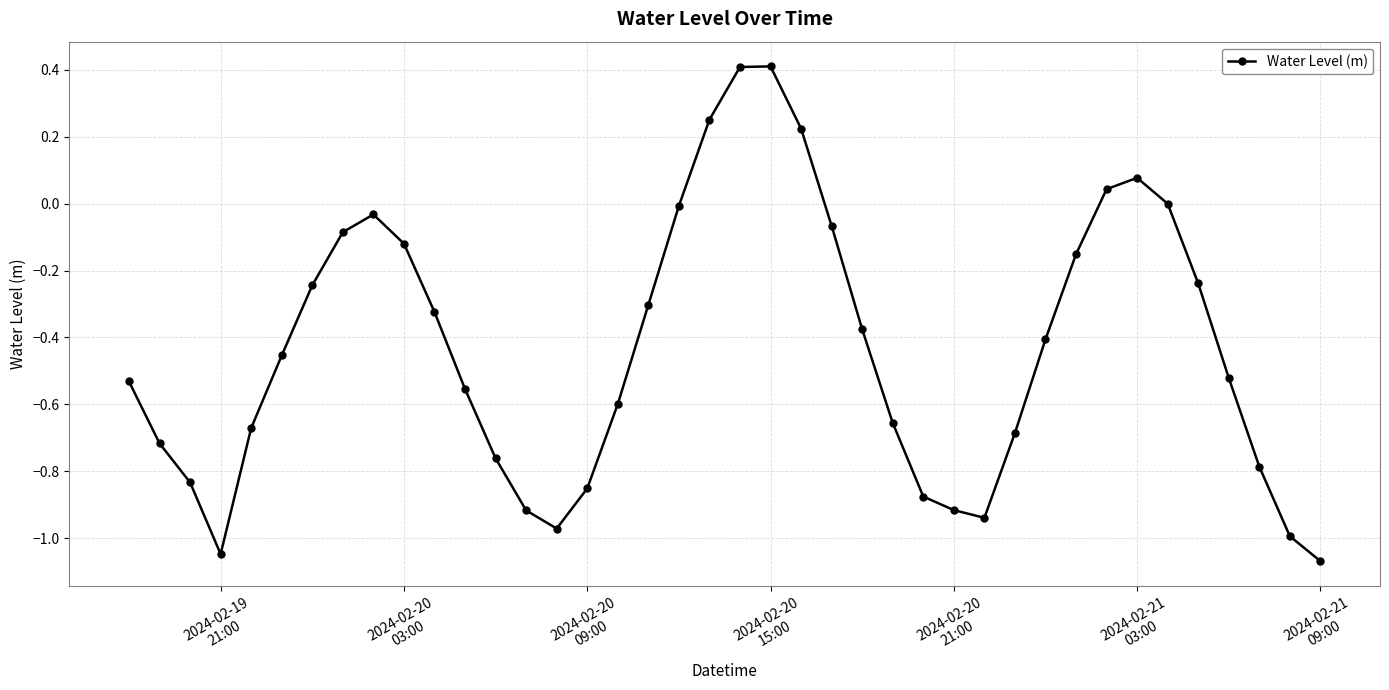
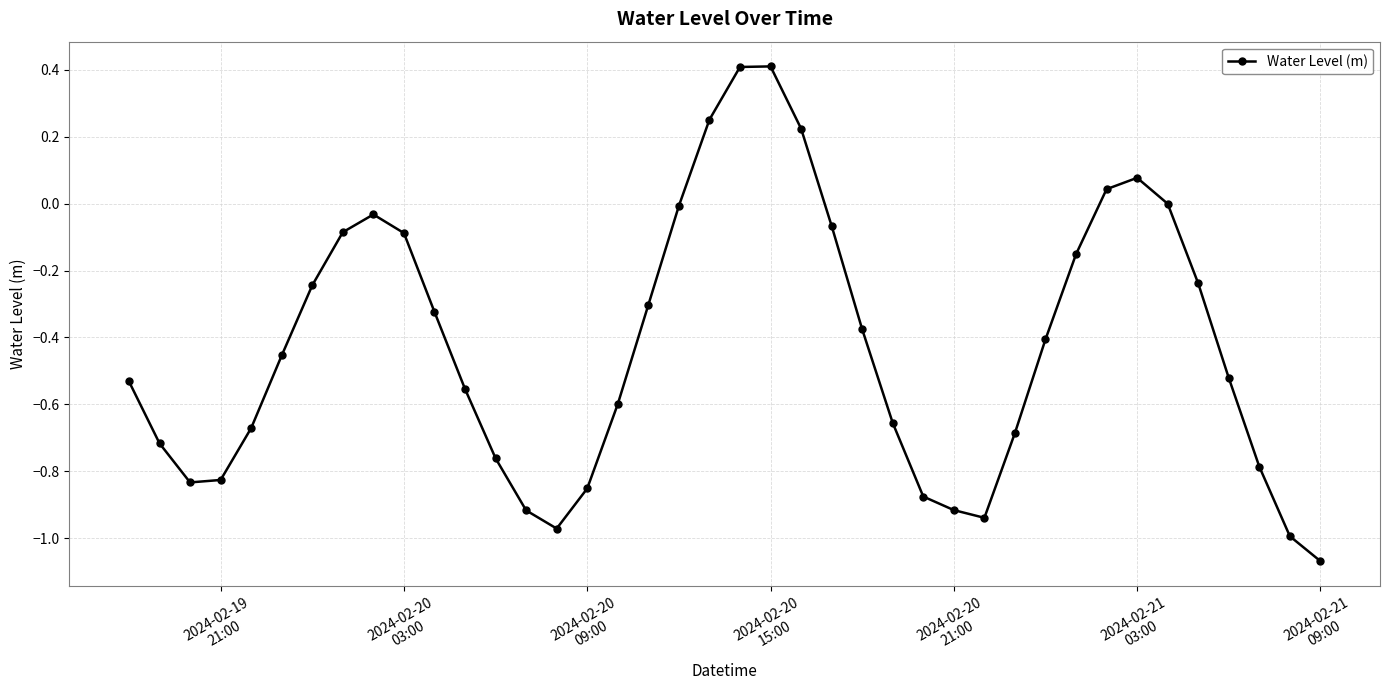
2024-02-19 21:00: -1.05 -> -0.83
2024-02-20 03:00: -0.12 -> -0.09
